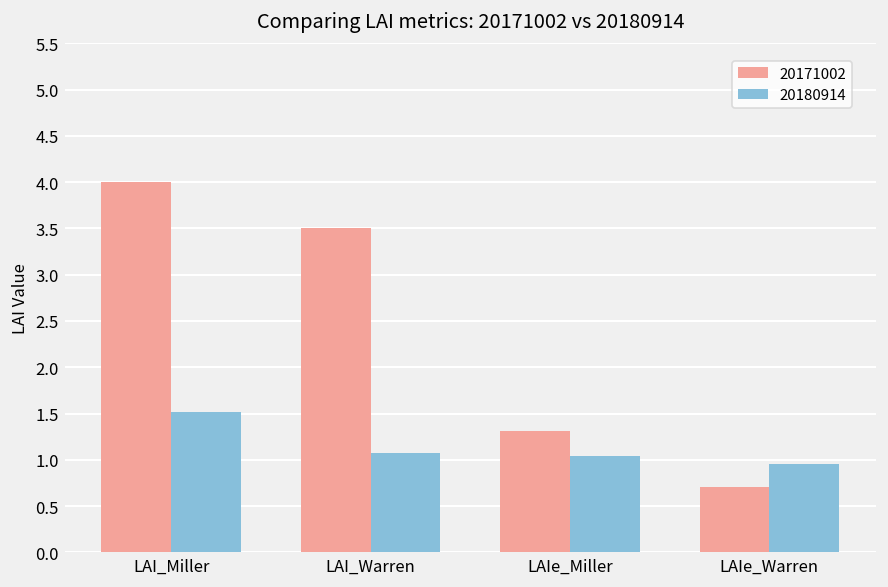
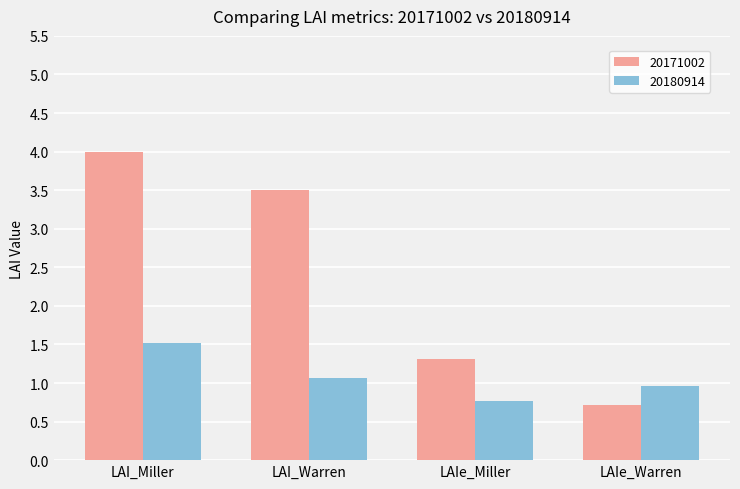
20180914, LAIe_Miller: 1.0 -> 0.8
